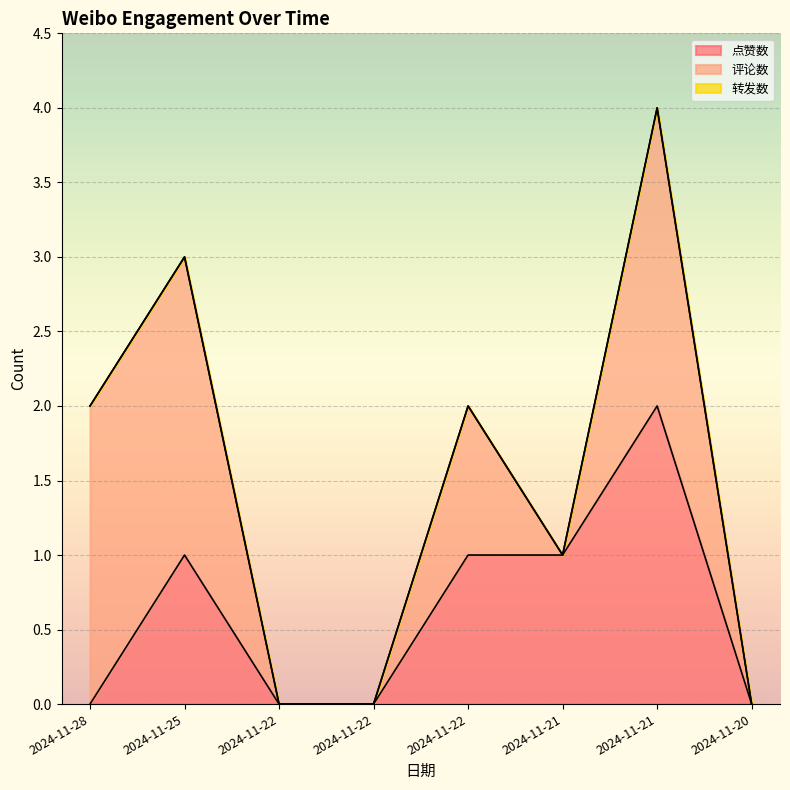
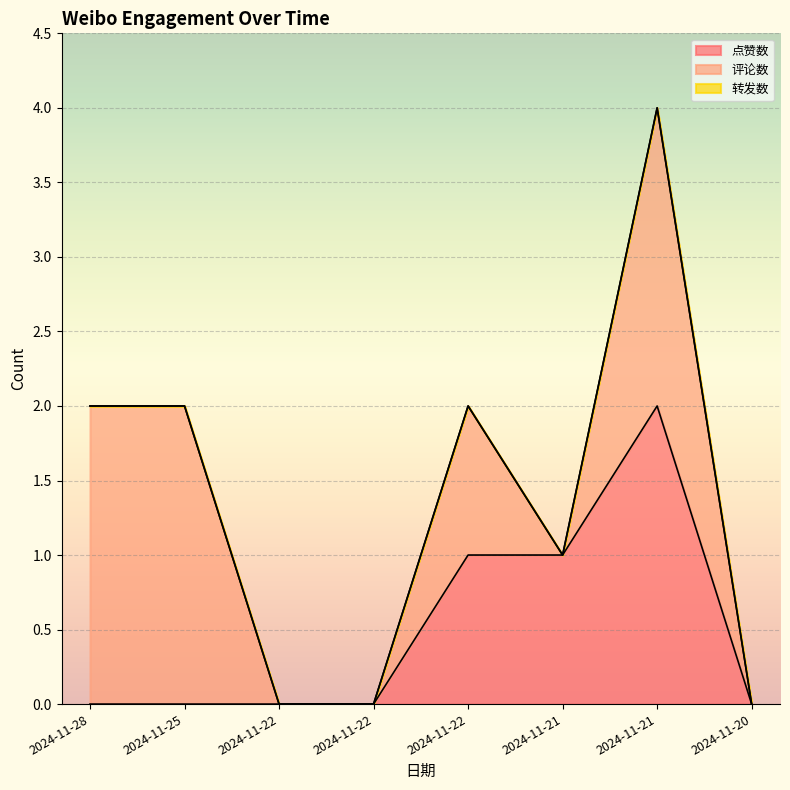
点赞数, 2024-11-25: 1 -> 0
